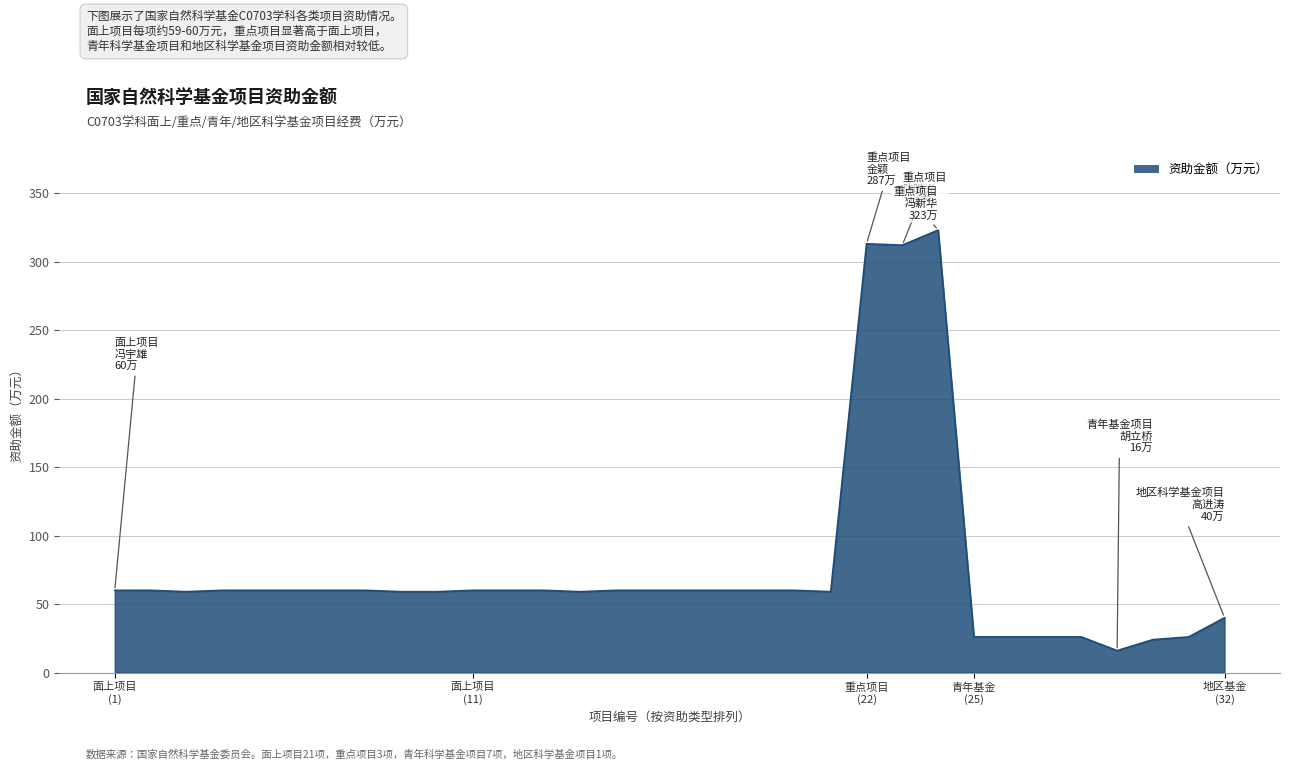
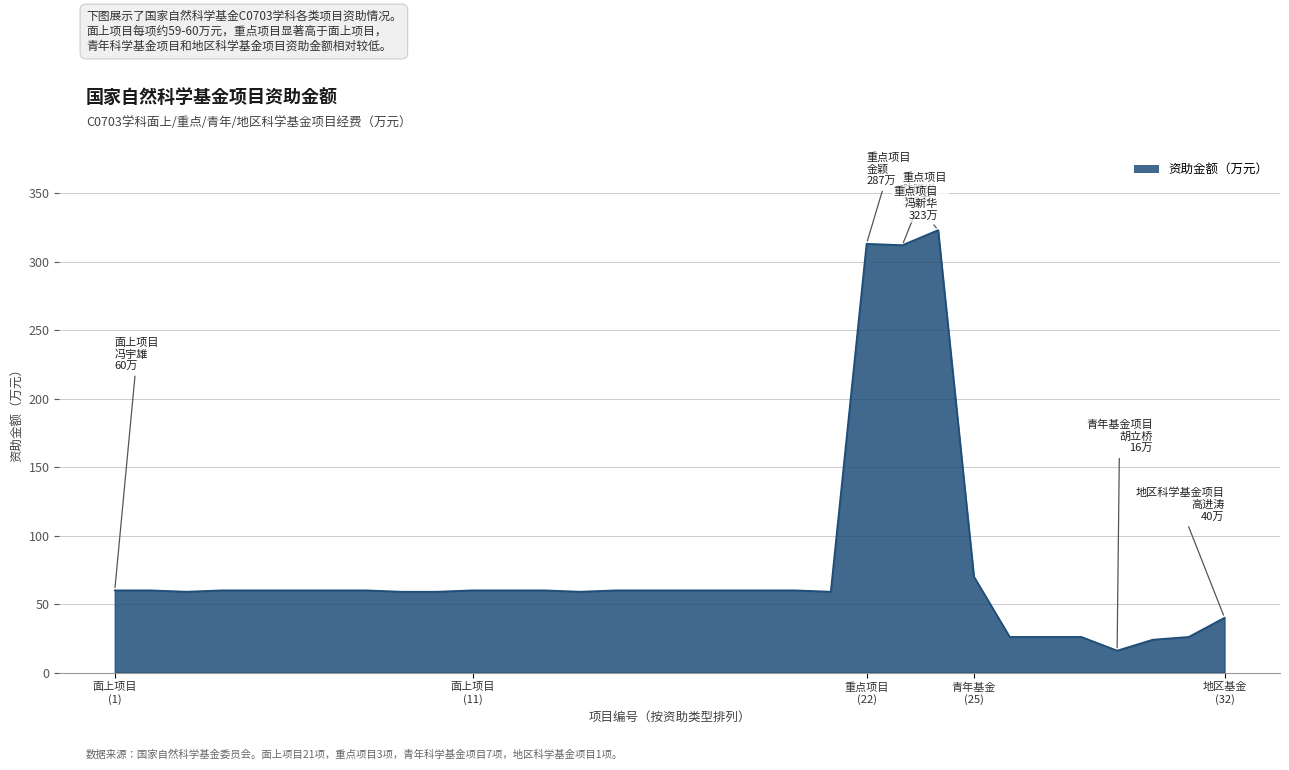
青年基金 (25): 26 -> 70
